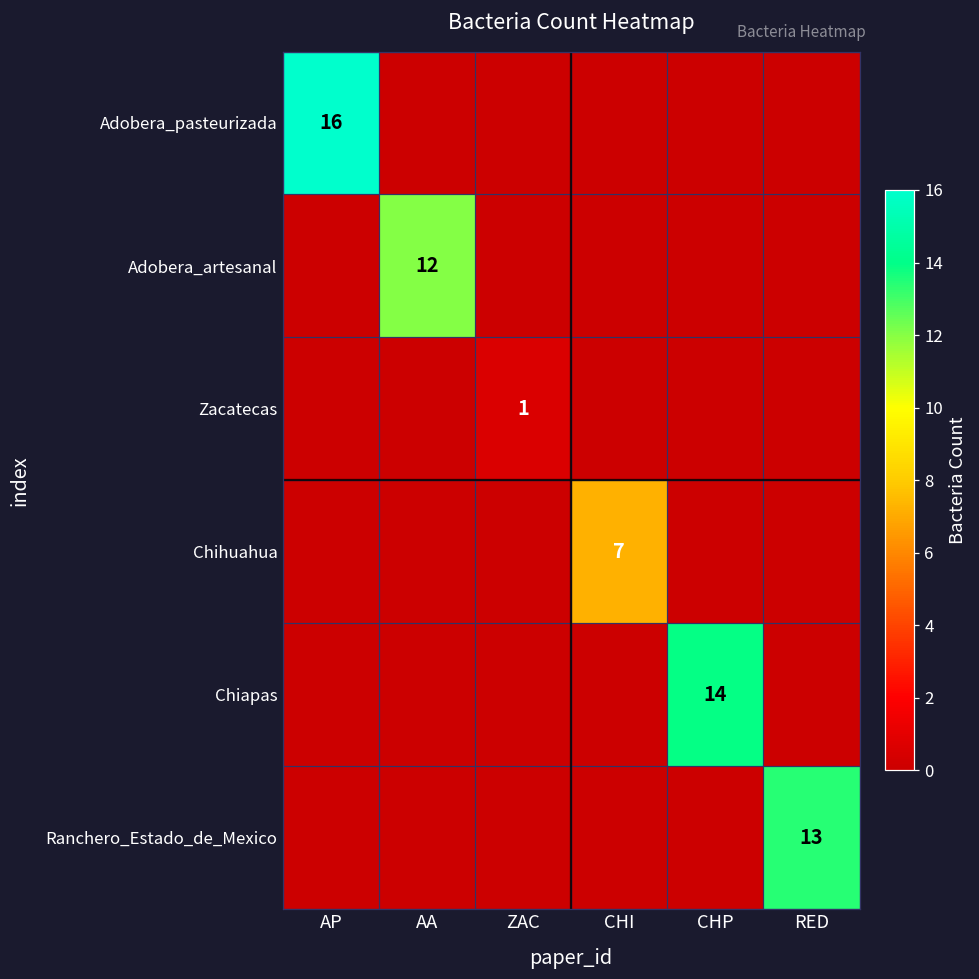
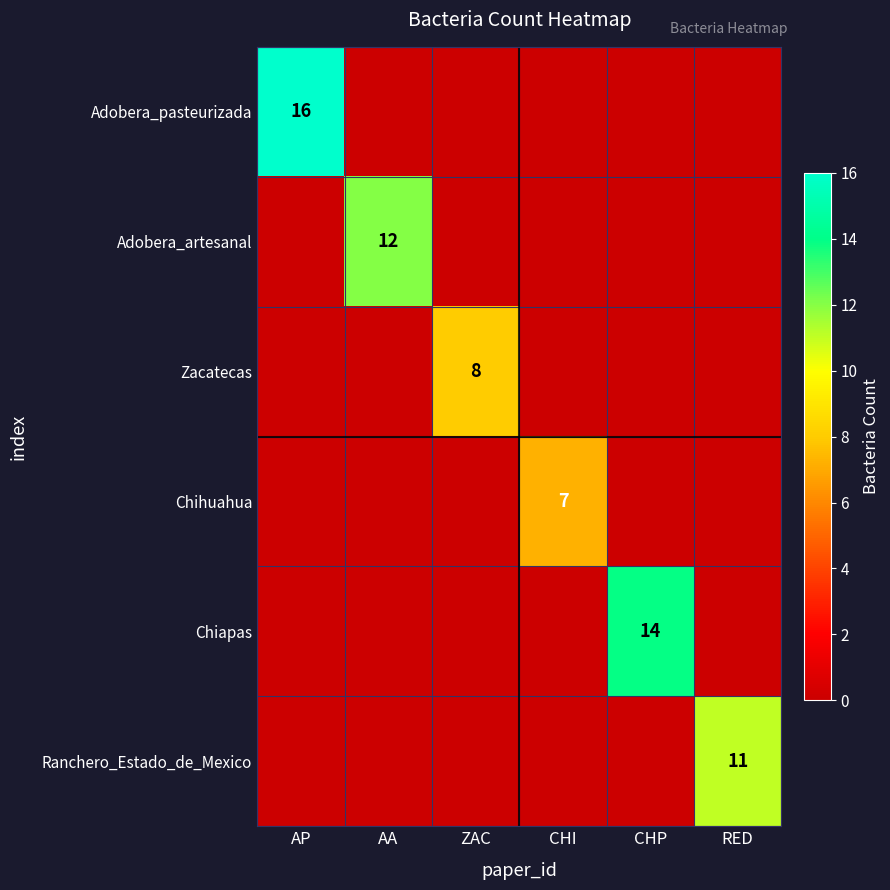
Zacatecas, ZAC: 1 -> 8
Ranchero_Estado_de_Mexico, RED: 13 -> 11
